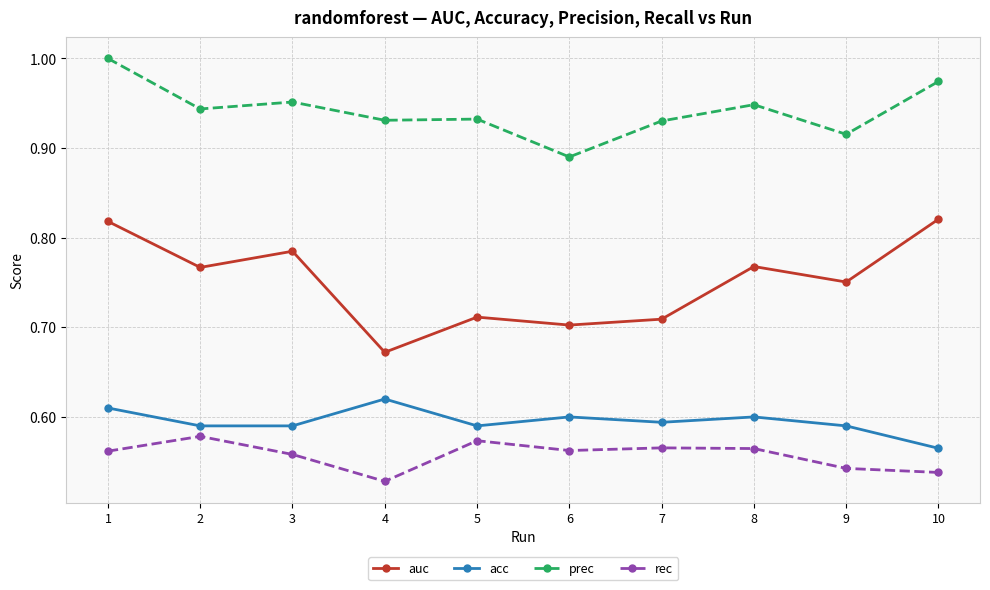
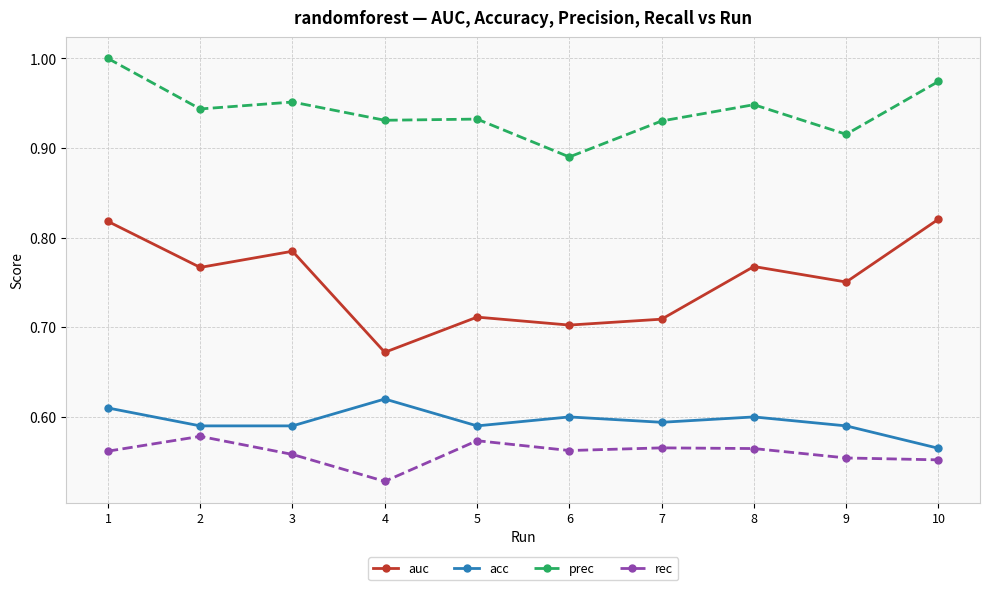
rec, 9: 0.54 -> 0.55
rec, 10: 0.54 -> 0.55
